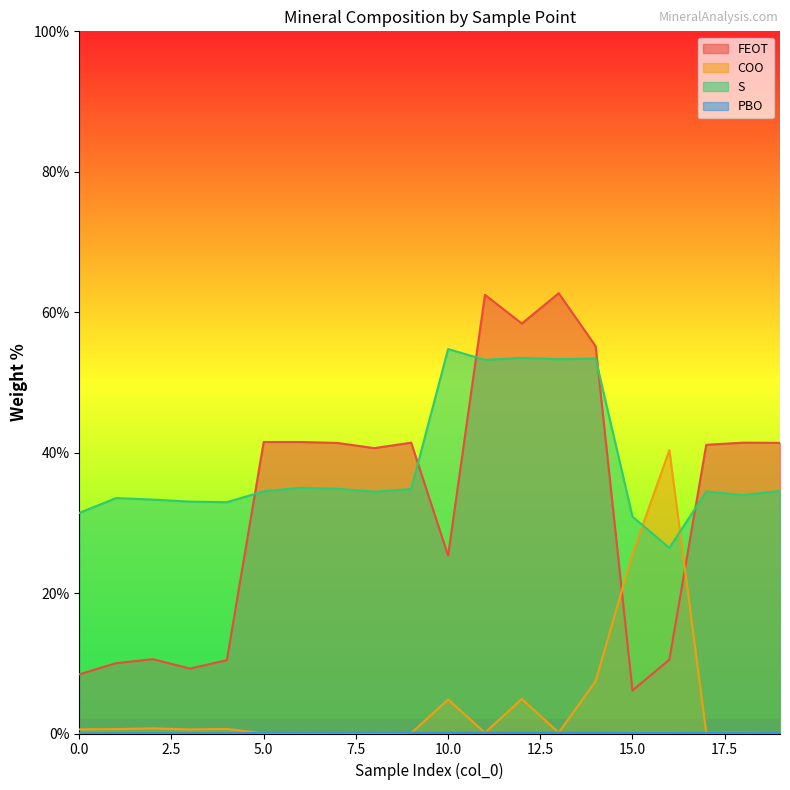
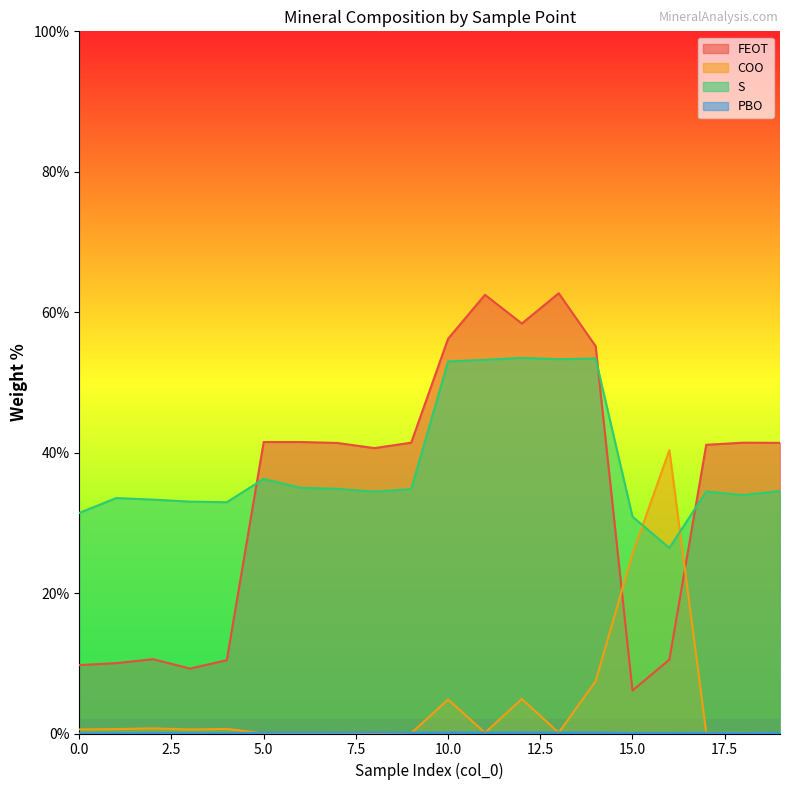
FEOT, 0.0: 8% -> 10%
S, 5.0: 34% -> 36%
FEOT, 10.0: 25% -> 56%
S, 10.0: 55% -> 53%
